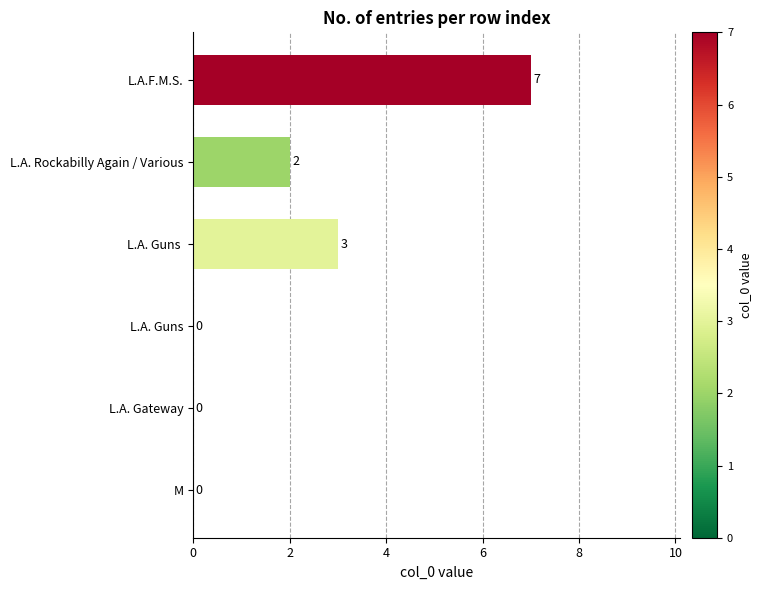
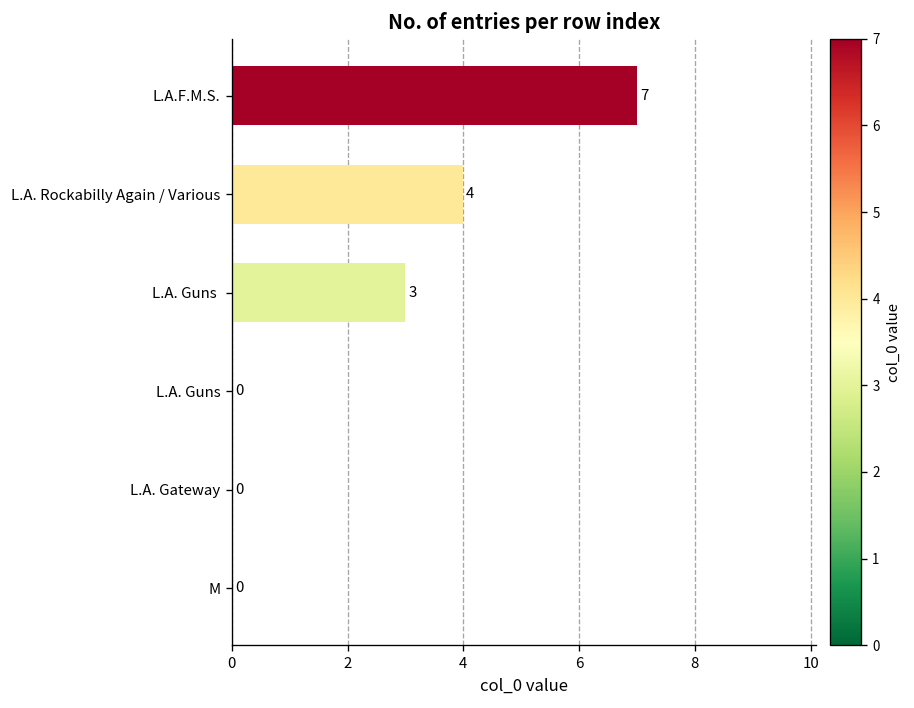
L.A. Rockabilly Again / Various: 2 -> 4
